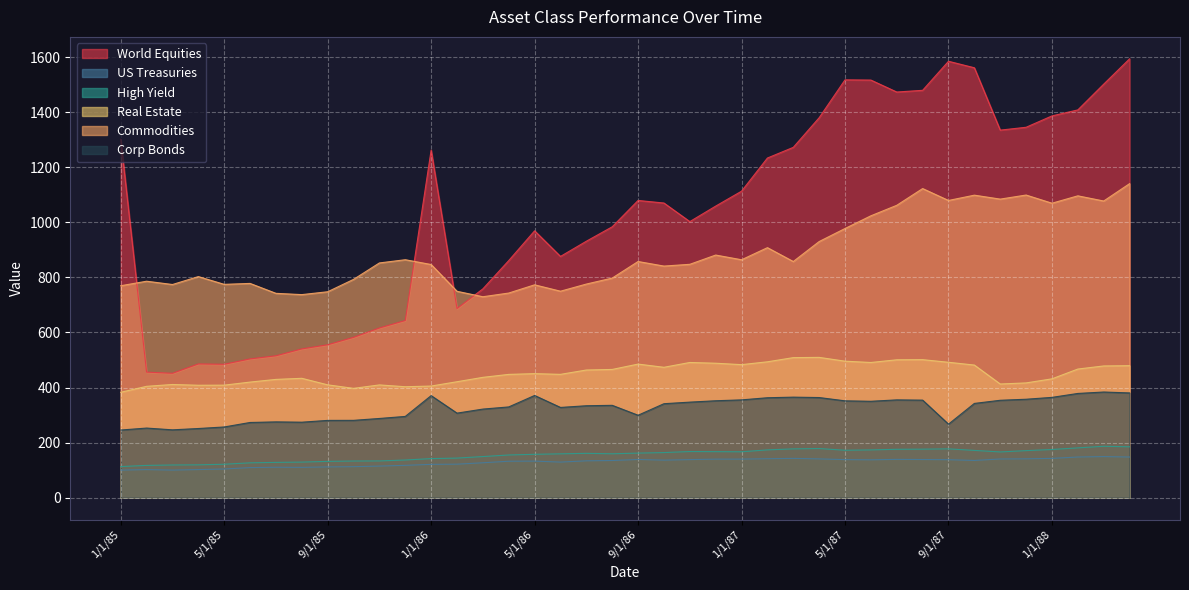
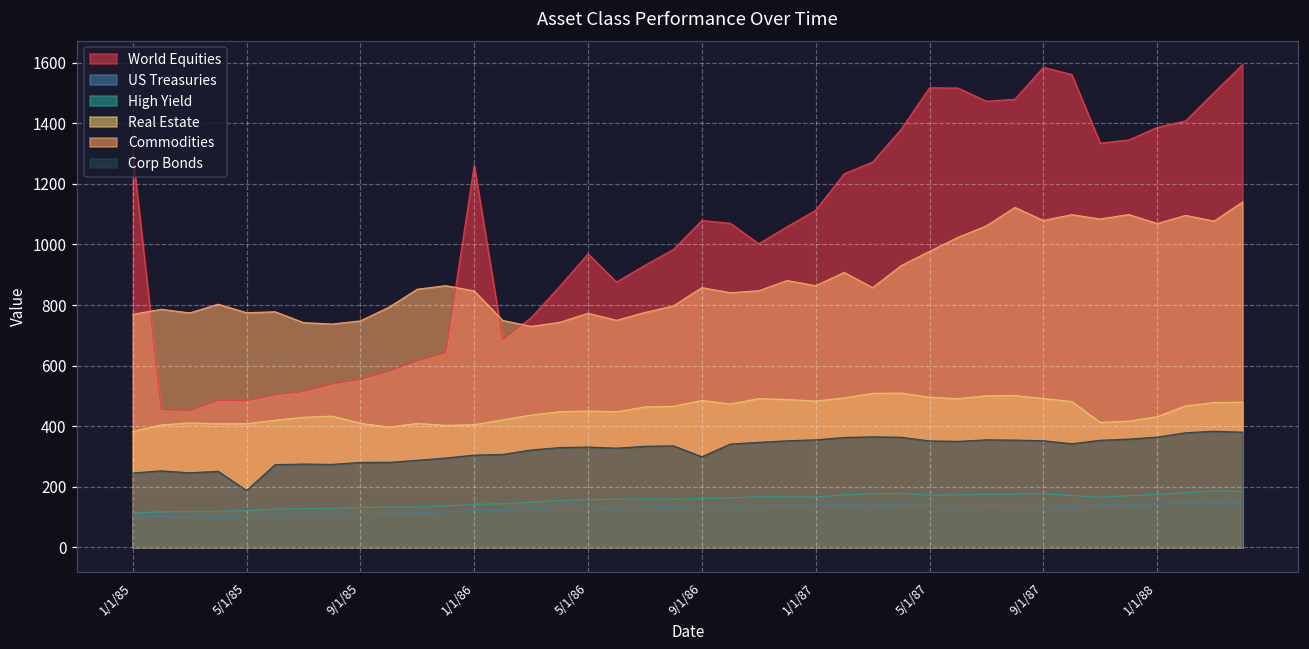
Corp Bonds, 5/1/85: 260 -> 190
Corp Bonds, 1/1/86: 370 -> 300
Corp Bonds, 5/1/86: 370 -> 330
Corp Bonds, 9/1/87: 270 -> 350
